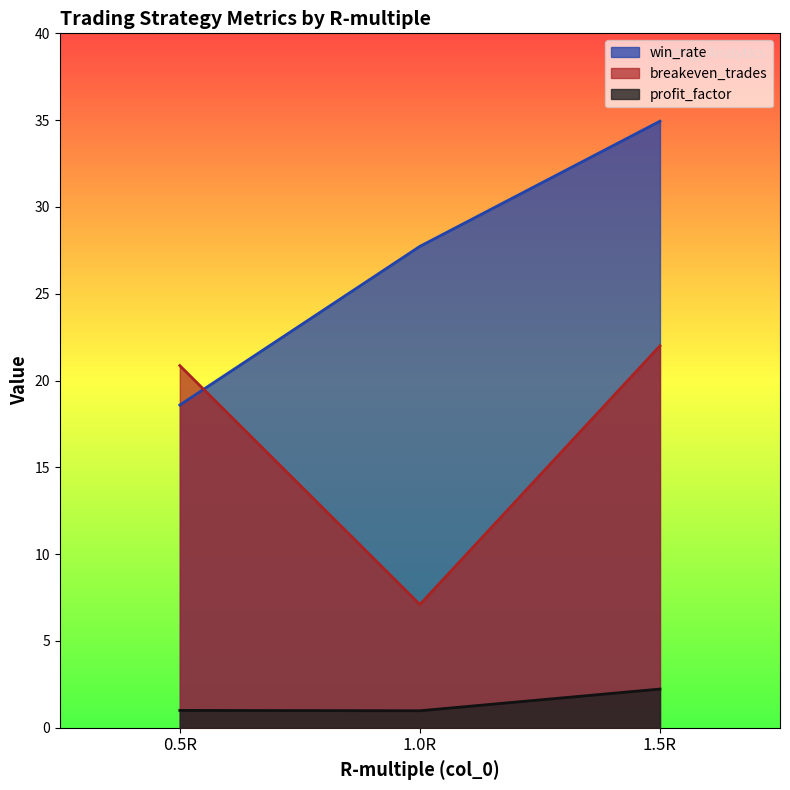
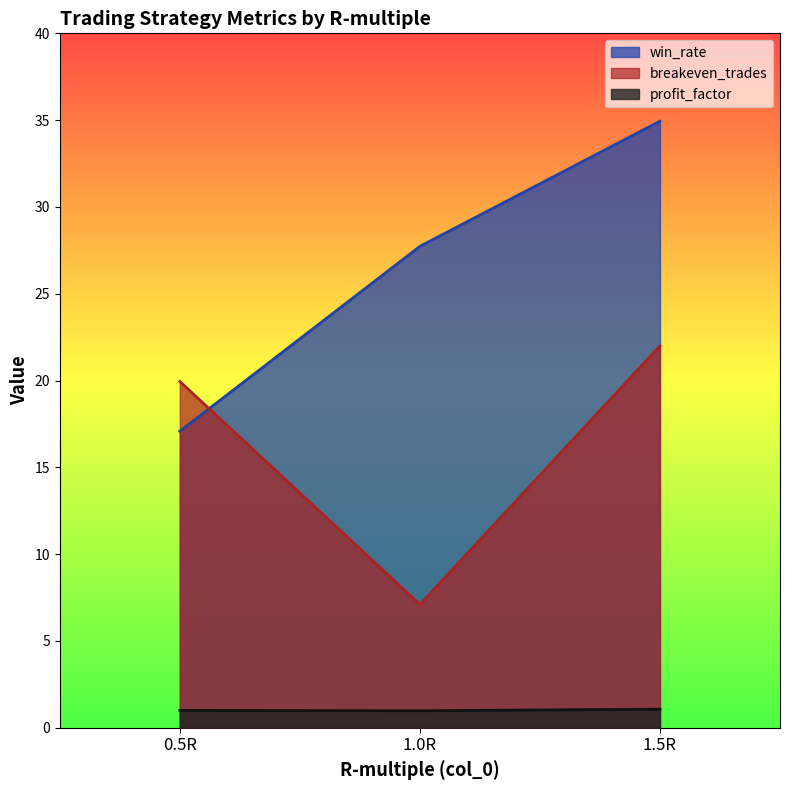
win_rate, 0.5R: 18.6 -> 17.1
breakeven_trades, 0.5R: 20.9 -> 20.0
profit_factor, 1.5R: 2.2 -> 1.1
